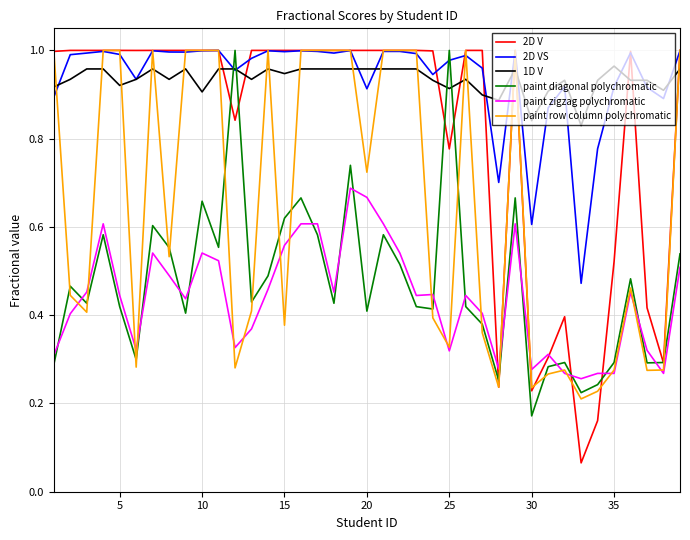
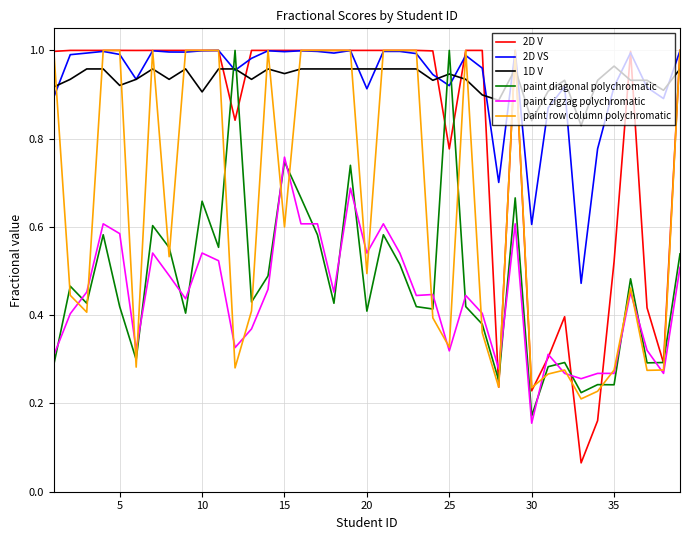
paint zigzag polychromatic, 5: 0.44 -> 0.58
paint diagonal polychromatic, 15: 0.62 -> 0.75
paint zigzag polychromatic, 15: 0.56 -> 0.76
paint row column polychromatic, 15: 0.38 -> 0.60
paint zigzag polychromatic, 20: 0.67 -> 0.54
paint row column polychromatic, 20: 0.72 -> 0.49
2D VS, 25: 0.98 -> 0.92
1D V, 25: 0.91 -> 0.95
paint zigzag polychromatic, 30: 0.28 -> 0.16
paint diagonal polychromatic, 35: 0.29 -> 0.24
